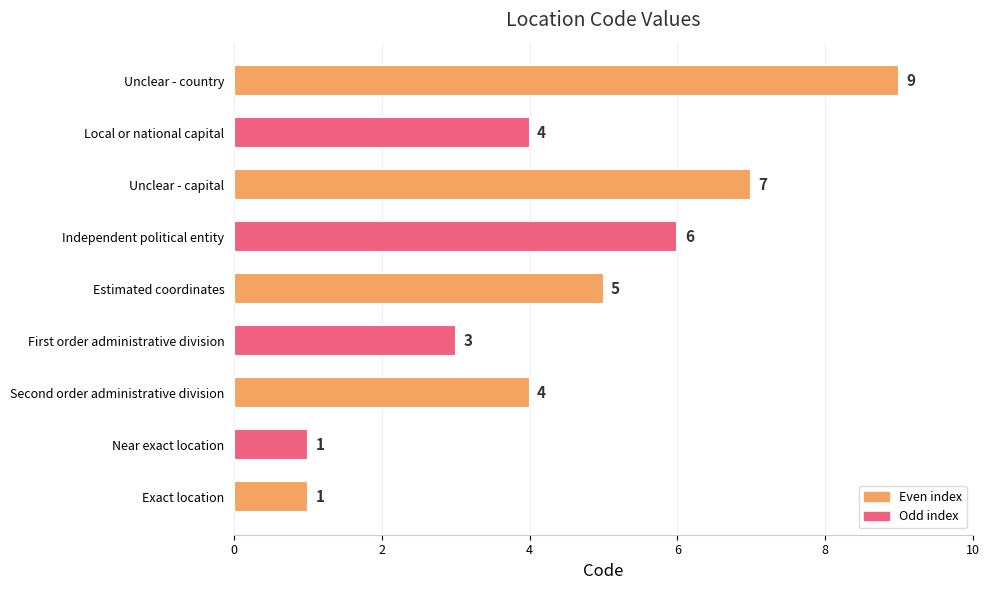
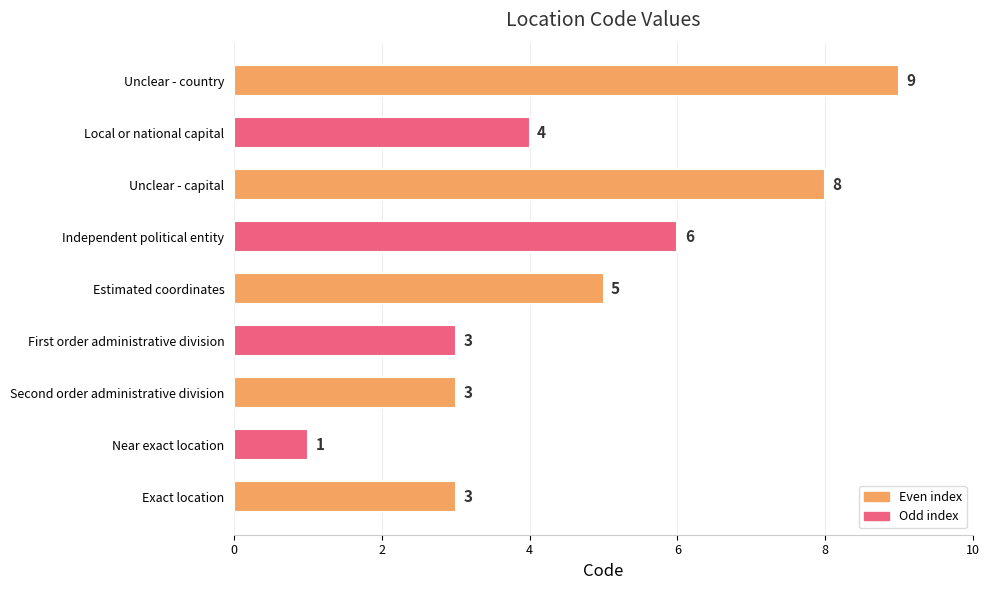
Unclear - capital: 7 -> 8
Second order administrative division: 4 -> 3
Exact location: 1 -> 3
